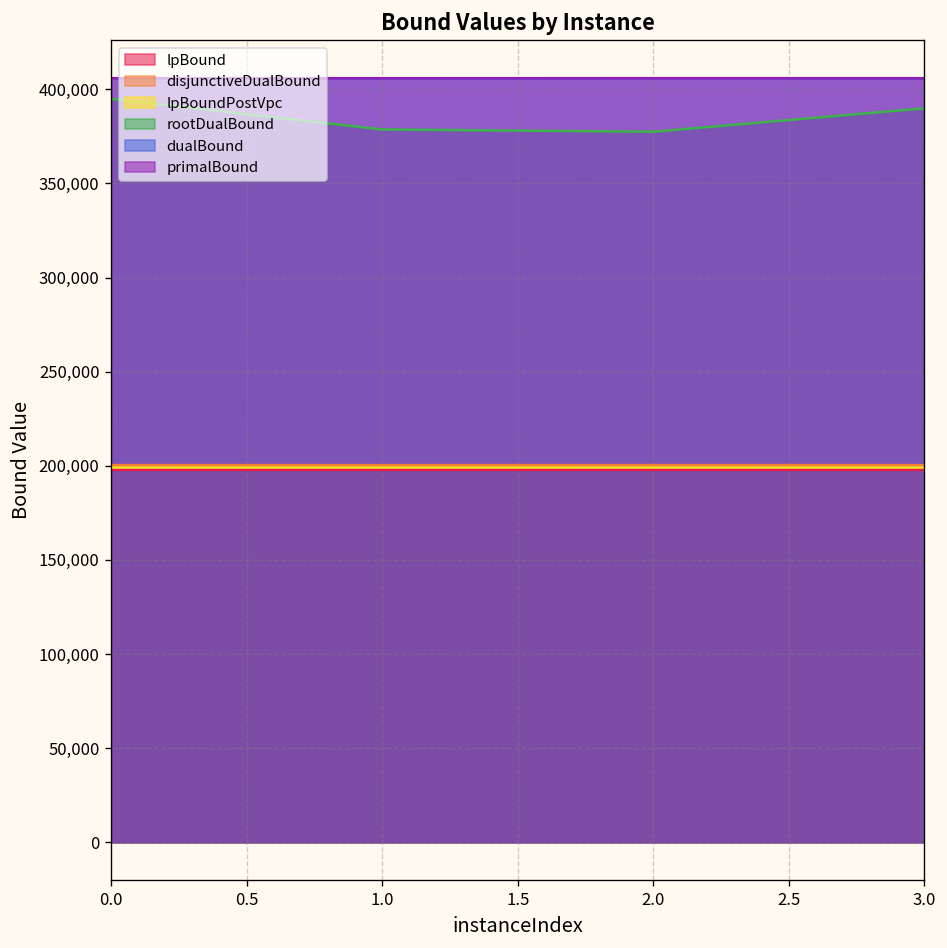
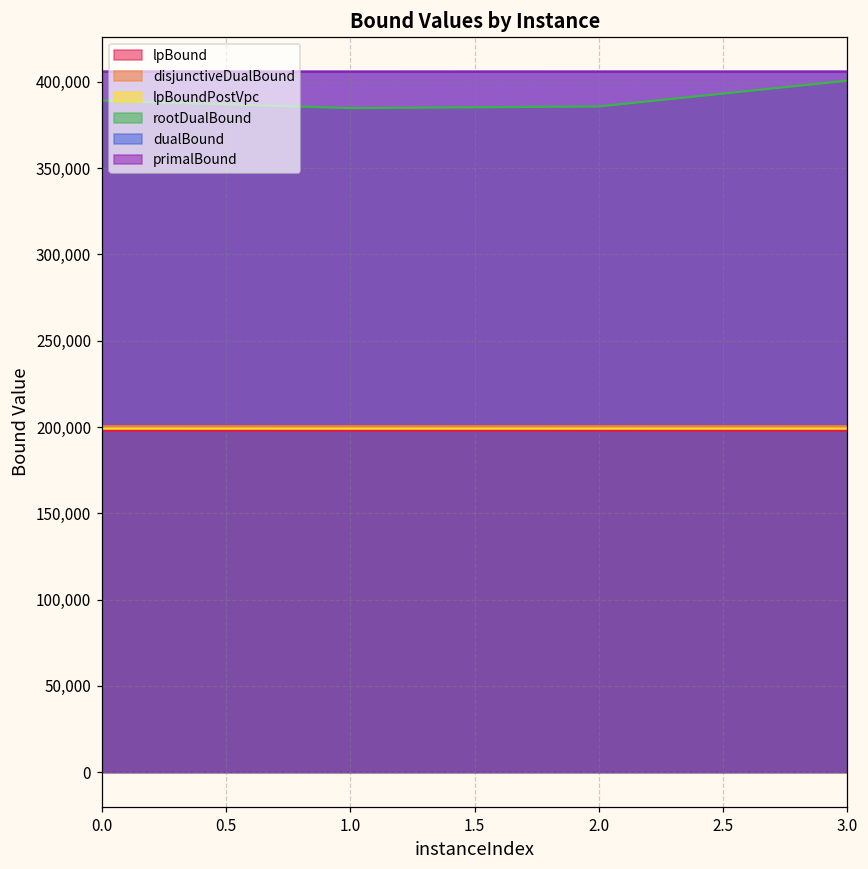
rootDualBound, 0.0: 395,000 -> 389,000
rootDualBound, 1.0: 379,000 -> 385,000
rootDualBound, 2.0: 377,000 -> 386,000
rootDualBound, 3.0: 390,000 -> 401,000
